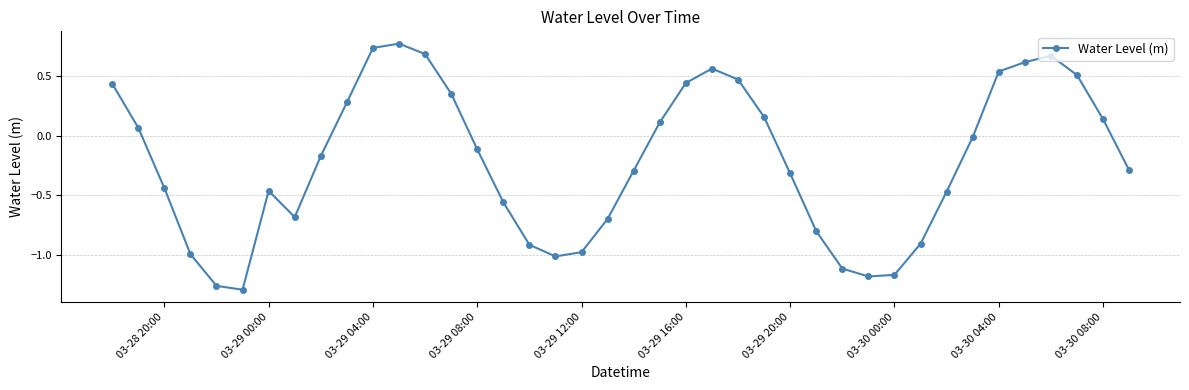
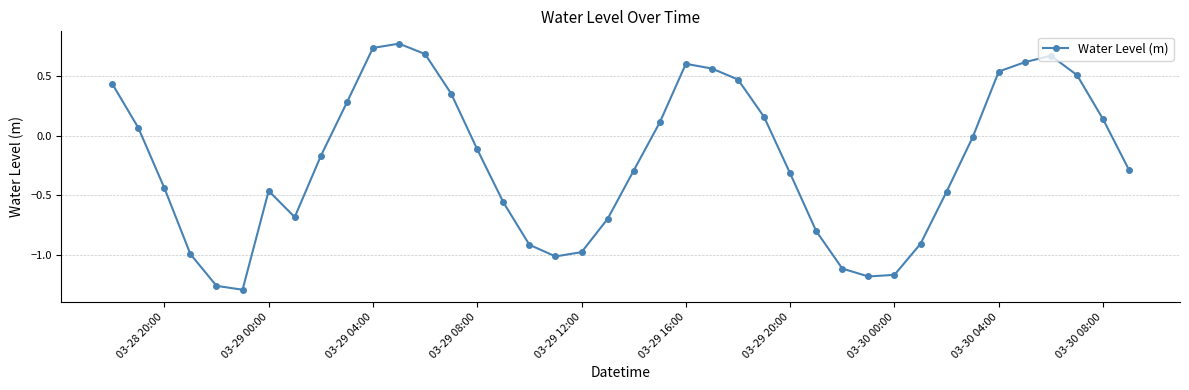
03-29 16:00: 0.44 -> 0.60
